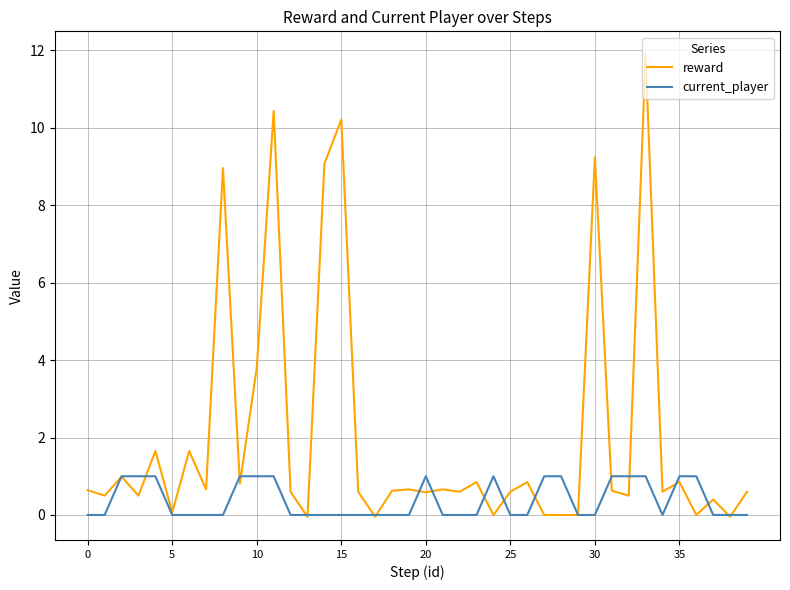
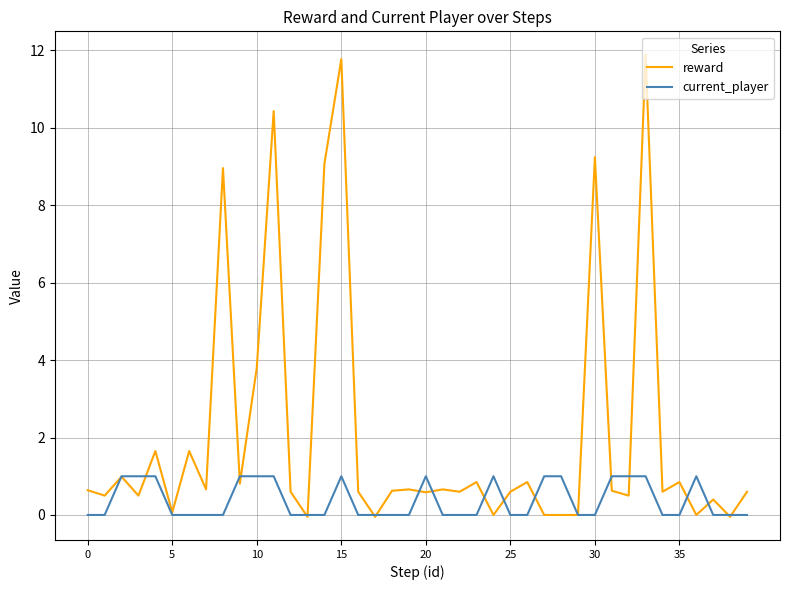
reward, 15: 10.2 -> 11.8
current_player, 15: 0 -> 1
current_player, 35: 1 -> 0
